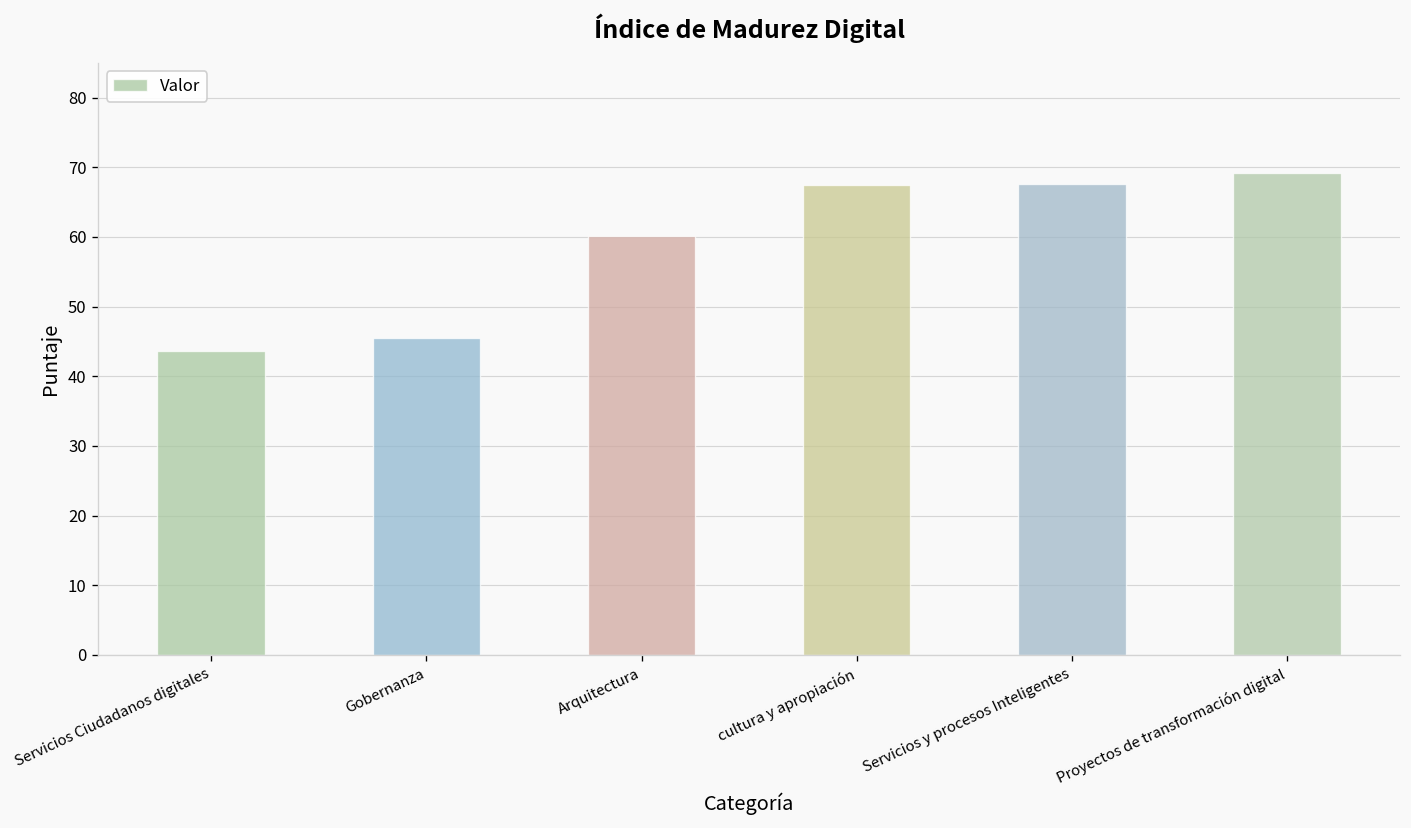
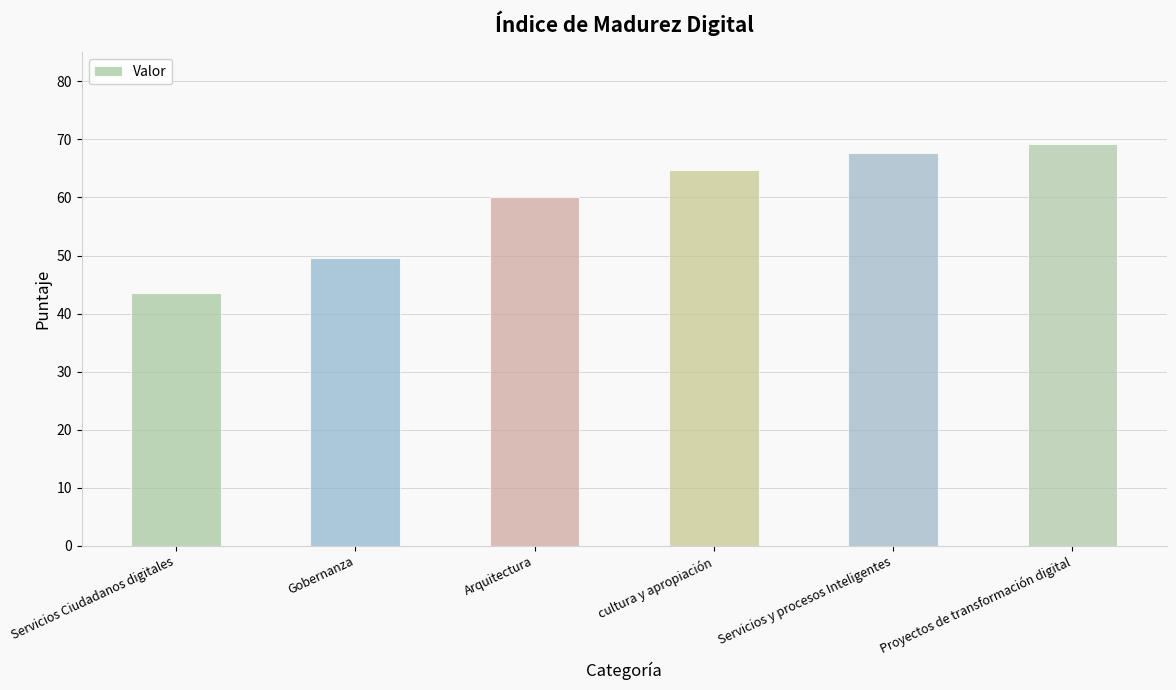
Gobernanza: 46 -> 50
cultura y apropiación: 67 -> 65
